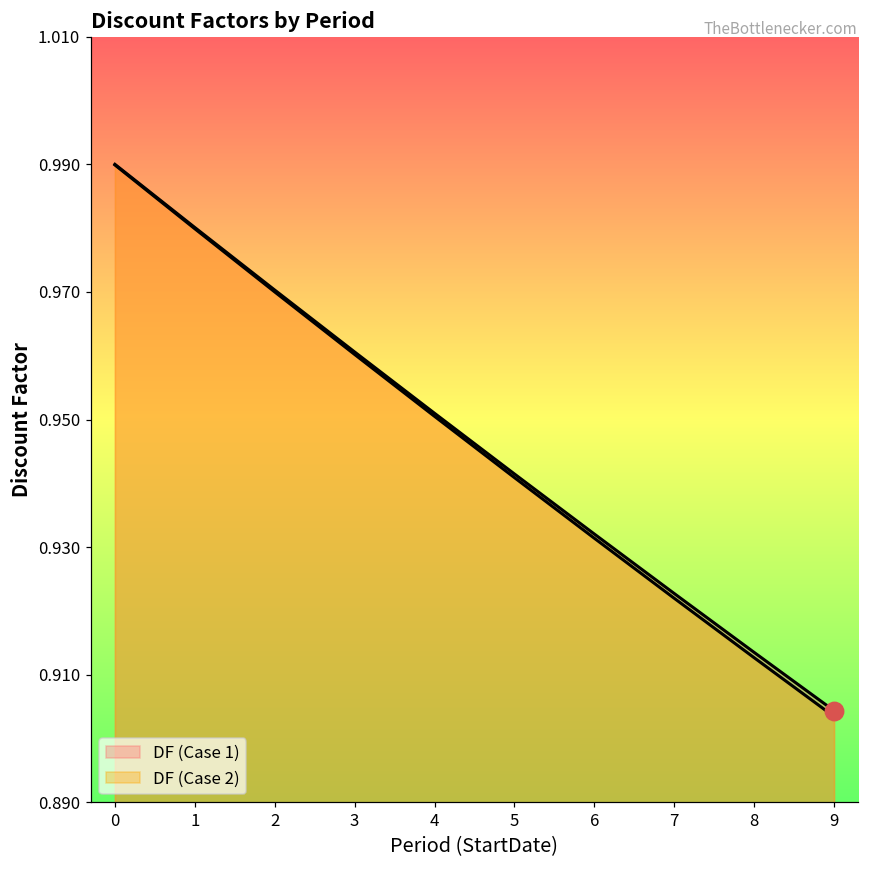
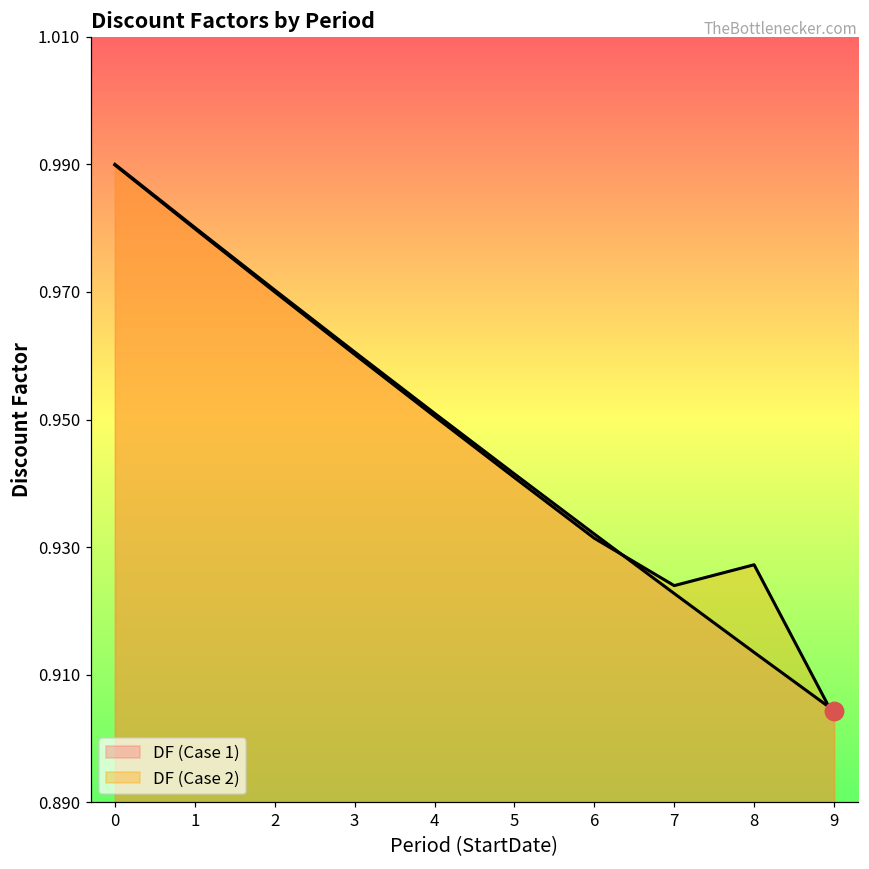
DF (Case 2), 7: 0.922 -> 0.924
DF (Case 2), 8: 0.913 -> 0.927
